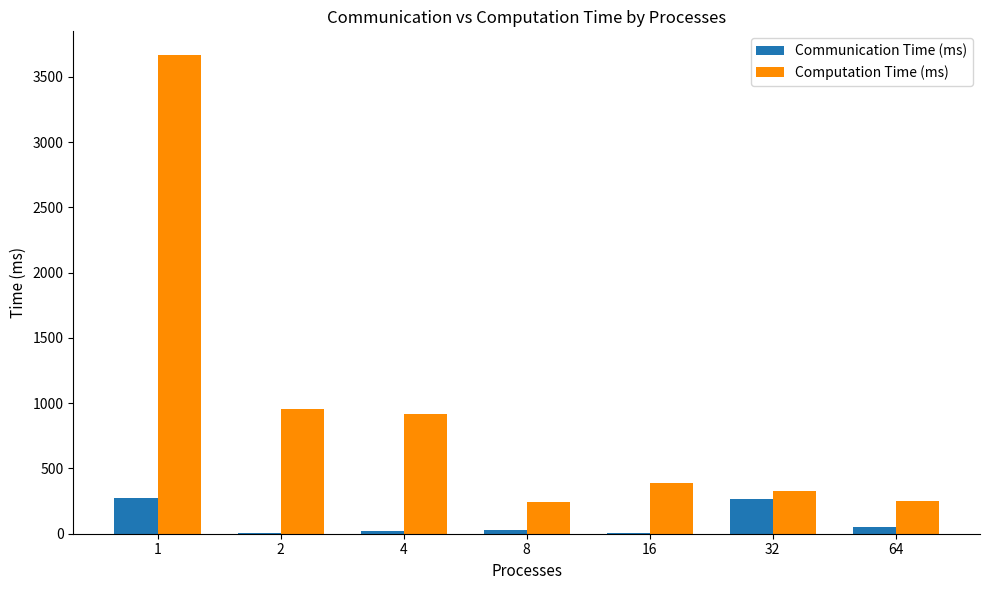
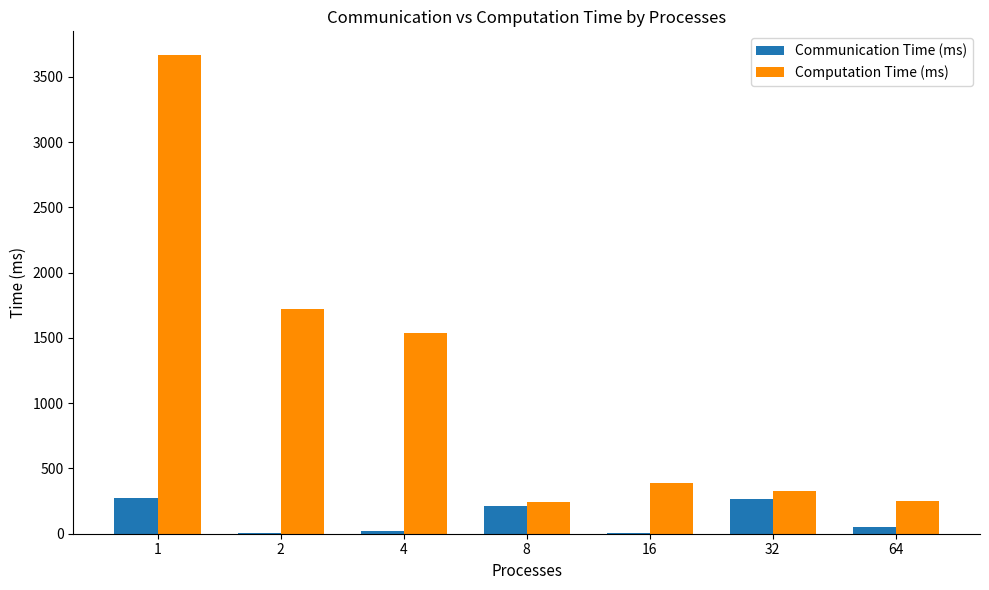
Computation Time (ms), 2: 950 -> 1720
Computation Time (ms), 4: 920 -> 1540
Communication Time (ms), 8: 30 -> 210
